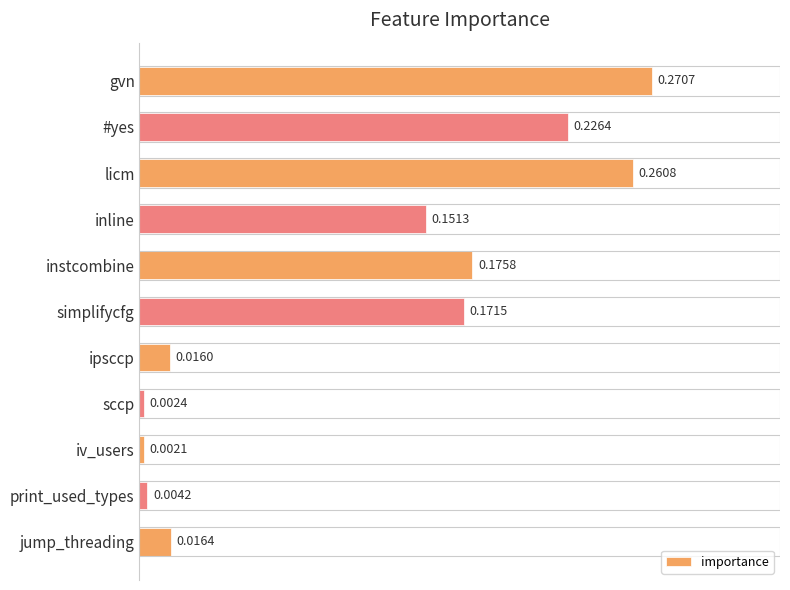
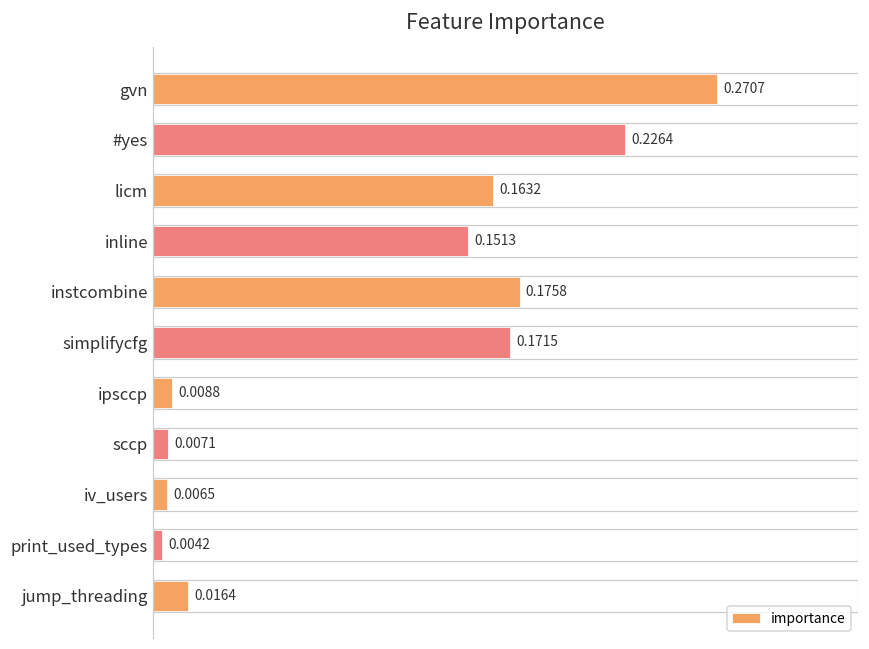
licm: 0.2608 -> 0.1632
ipsccp: 0.0160 -> 0.0088
sccp: 0.0024 -> 0.0071
iv_users: 0.0021 -> 0.0065
